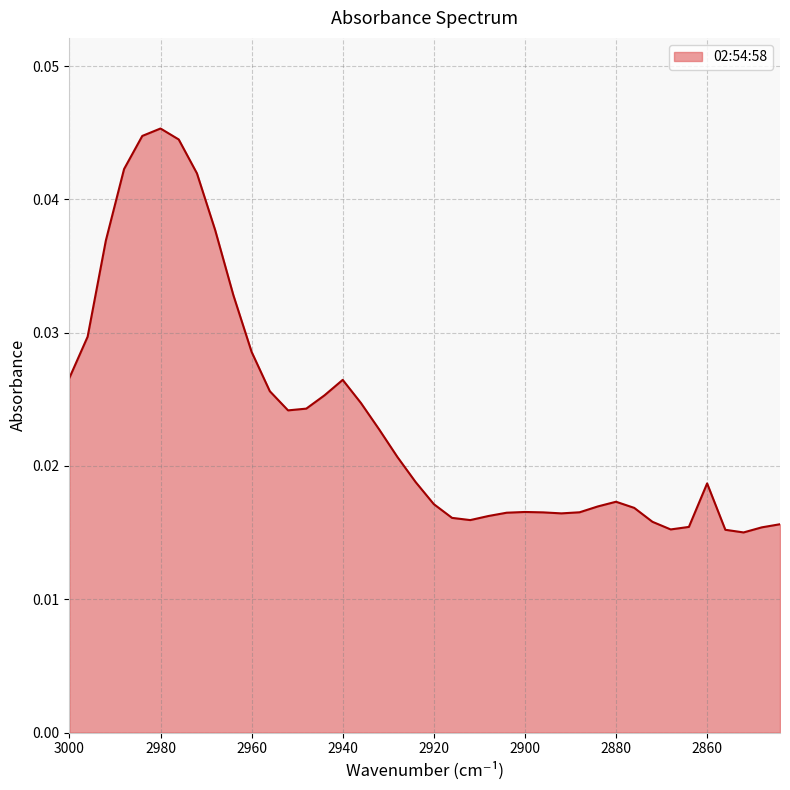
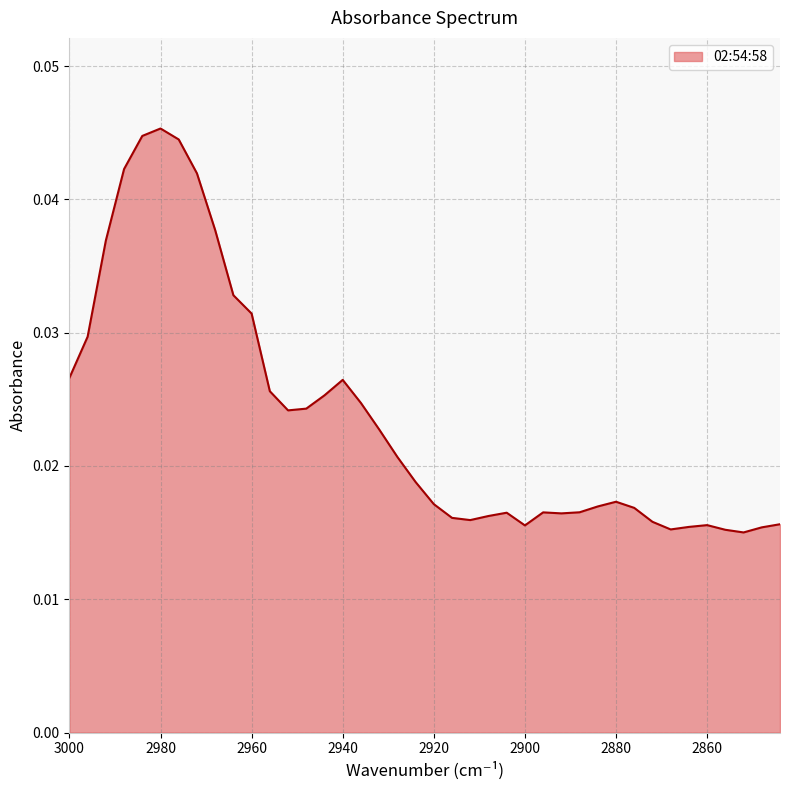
2960: 0.0286 -> 0.0314
2900: 0.0165 -> 0.0155
2860: 0.0187 -> 0.0156
